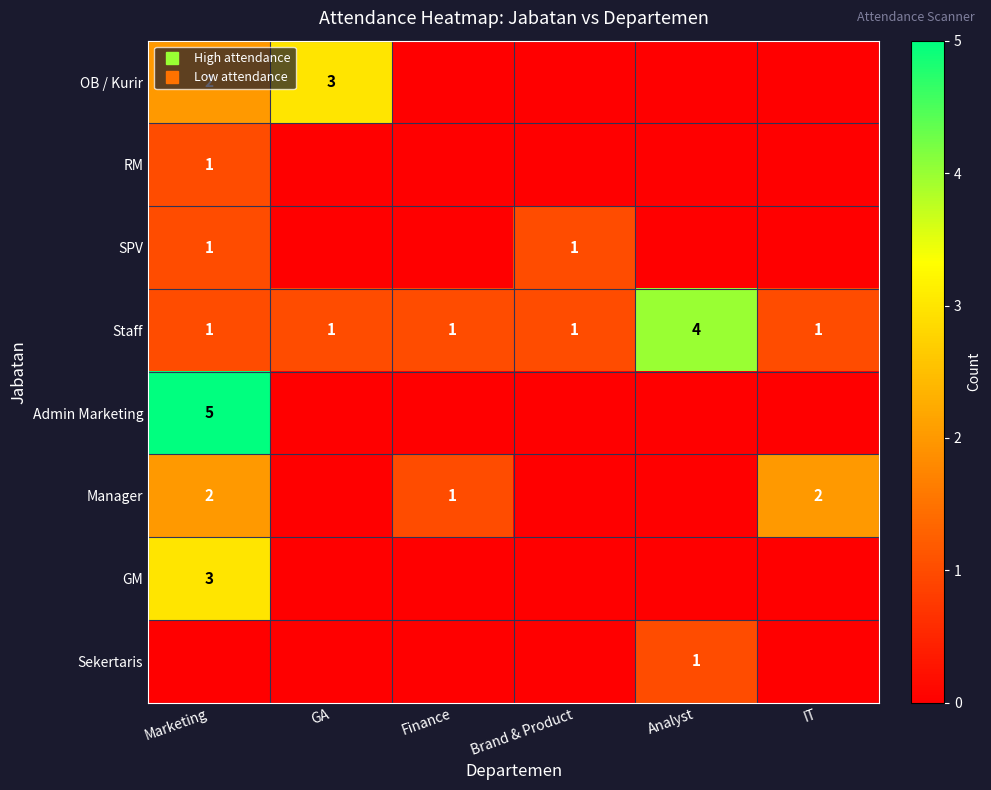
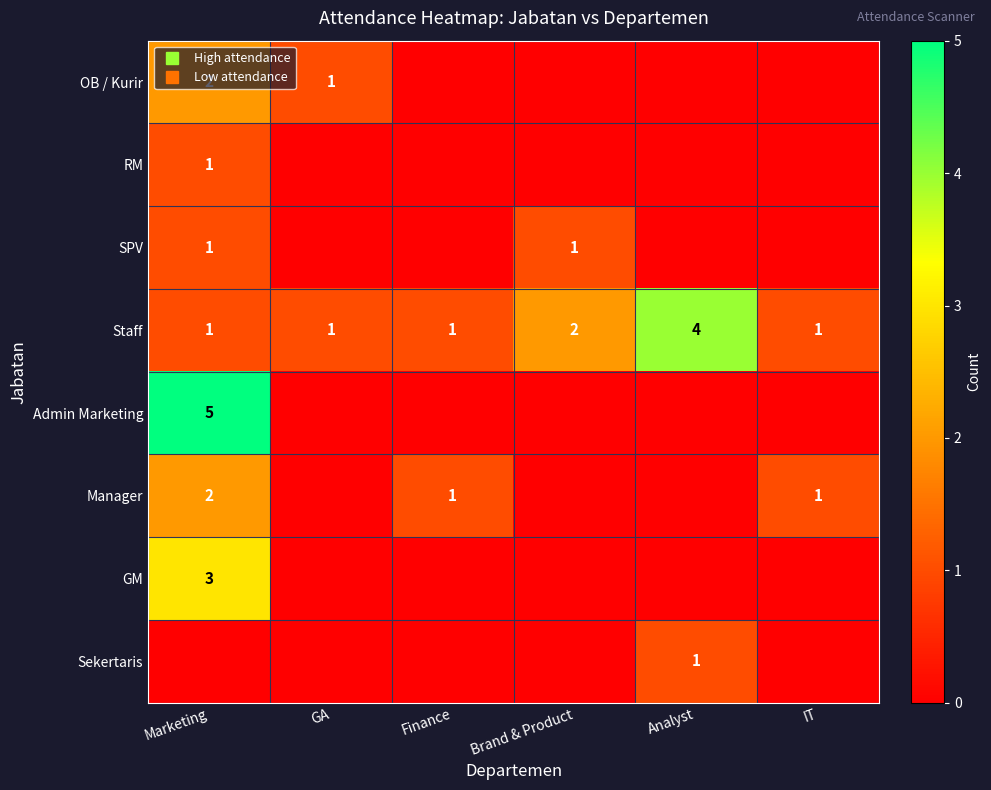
OB / Kurir, GA: 3 -> 1
Staff, Brand & Product: 1 -> 2
Manager, IT: 2 -> 1
